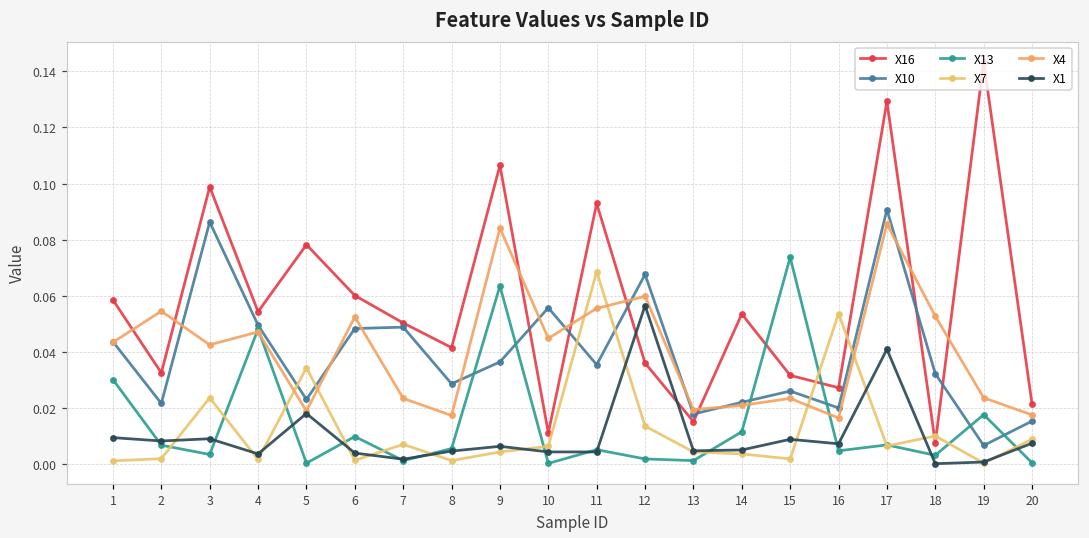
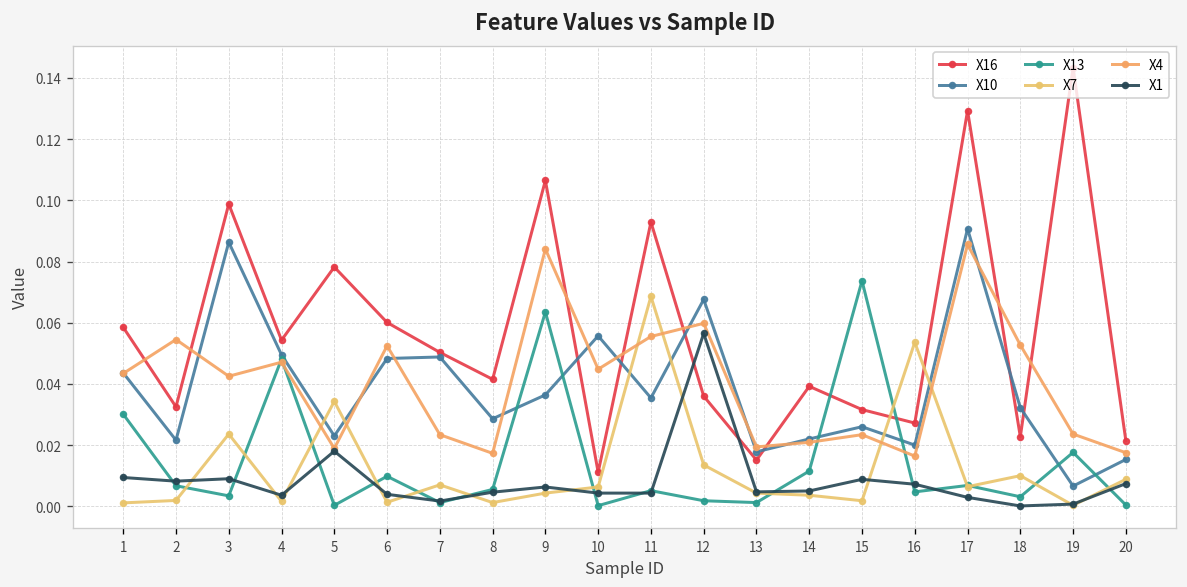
X16, 14: 0.054 -> 0.039
X1, 17: 0.041 -> 0.003
X16, 18: 0.008 -> 0.023
